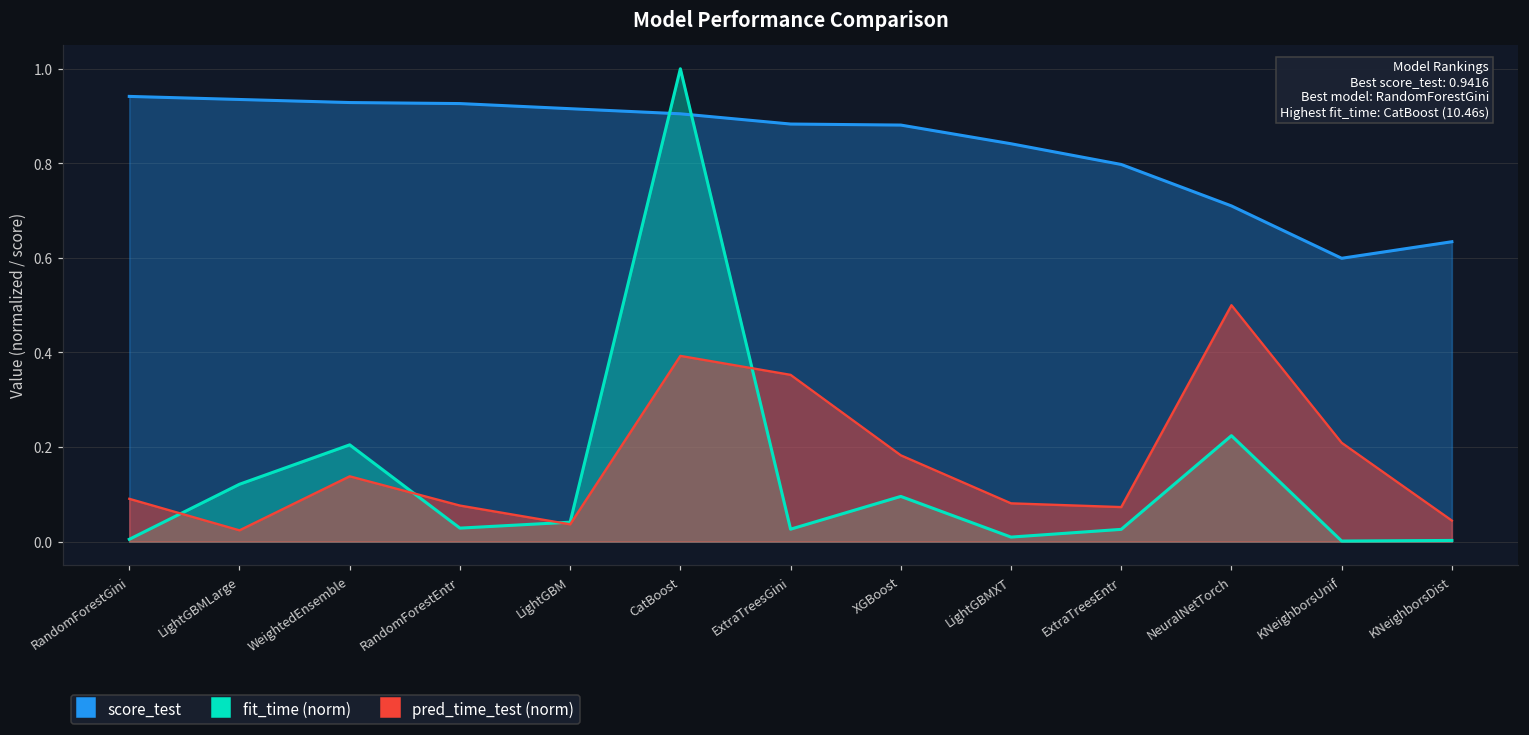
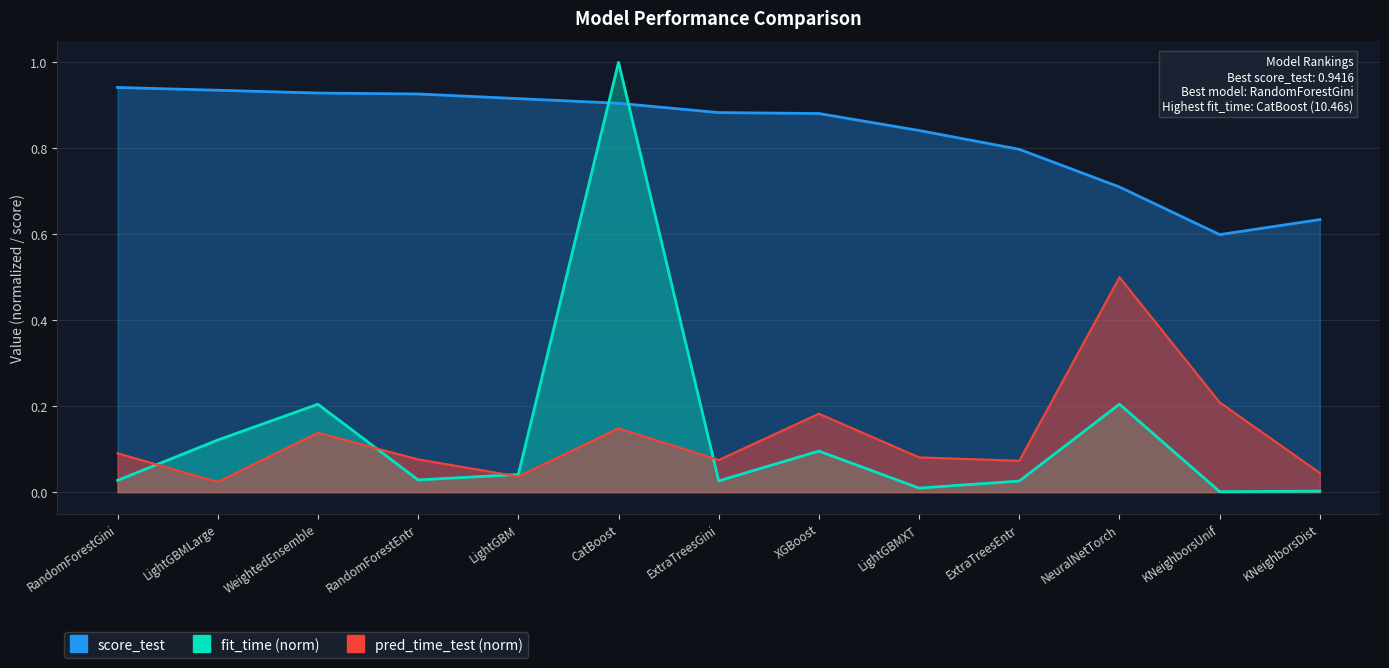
fit_time (norm), RandomForestGini: 0.00 -> 0.03
pred_time_test (norm), CatBoost: 0.39 -> 0.15
pred_time_test (norm), ExtraTreesGini: 0.35 -> 0.07
fit_time (norm), NeuralNetTorch: 0.22 -> 0.20
